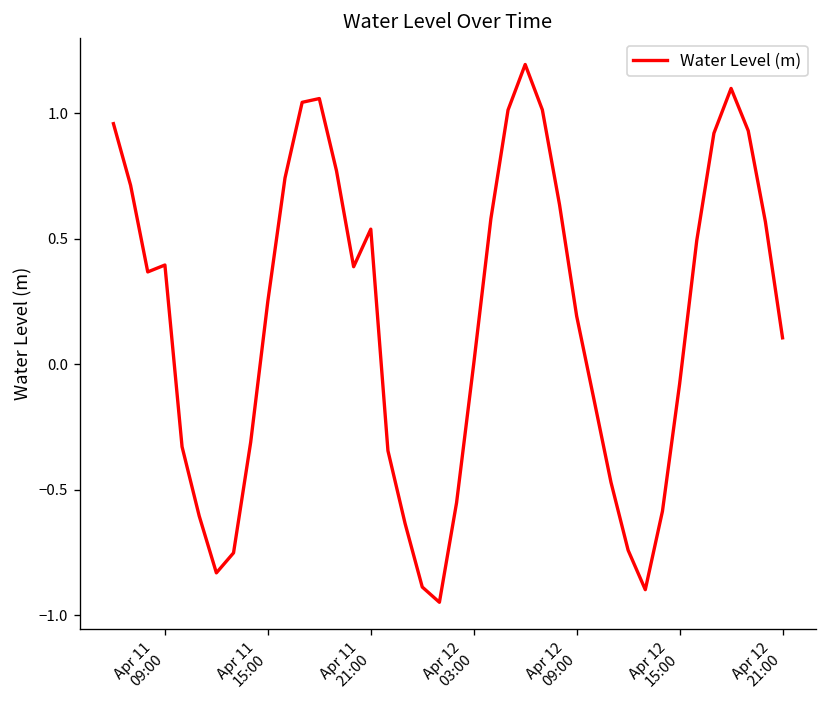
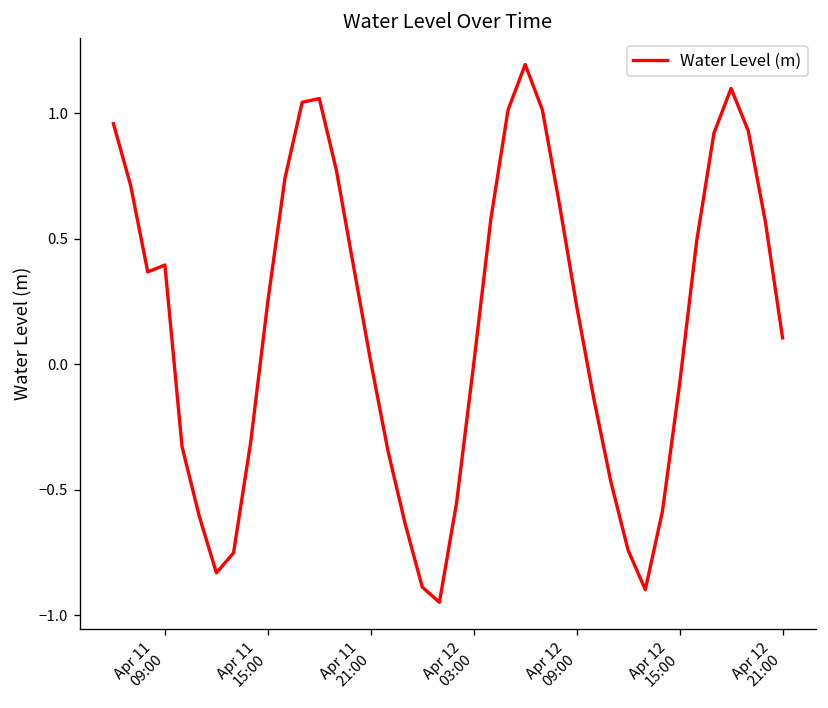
Apr 11 21:00: 0.54 -> 0.01
Apr 12 09:00: 0.19 -> 0.23
